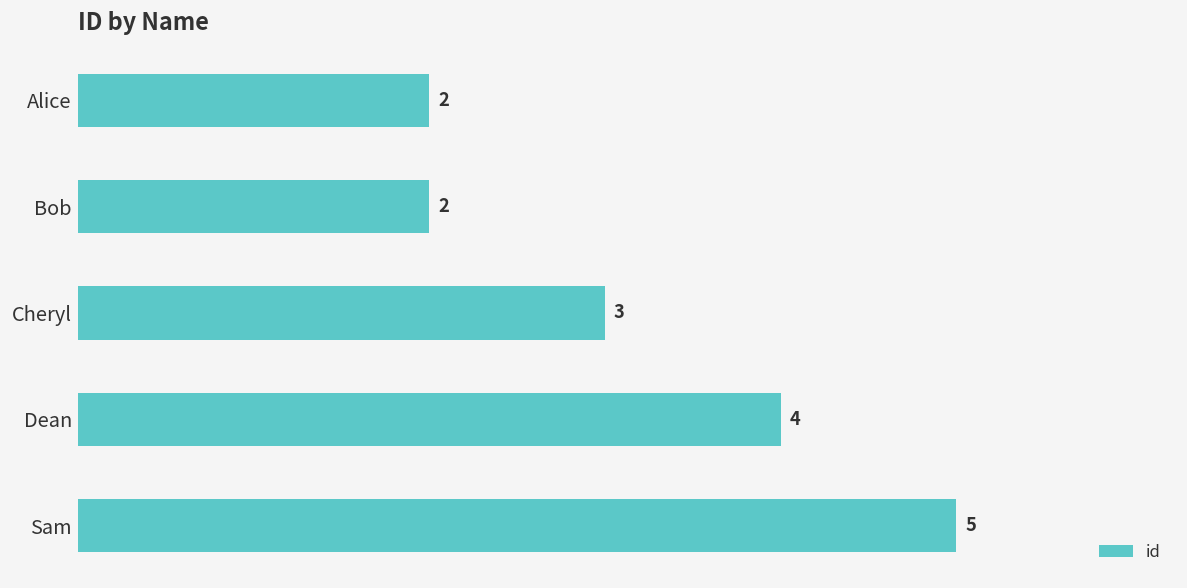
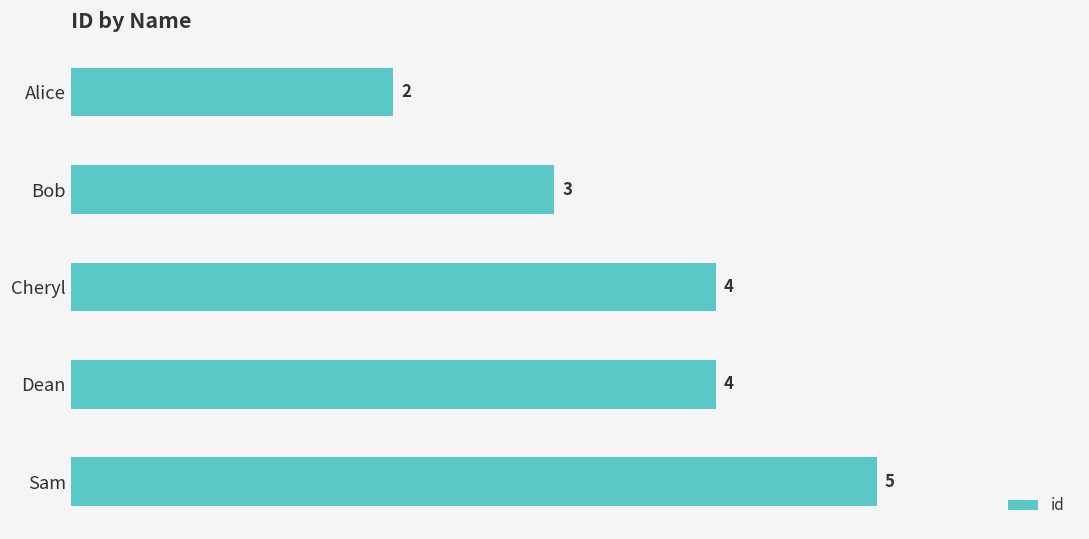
Bob: 2 -> 3
Cheryl: 3 -> 4
